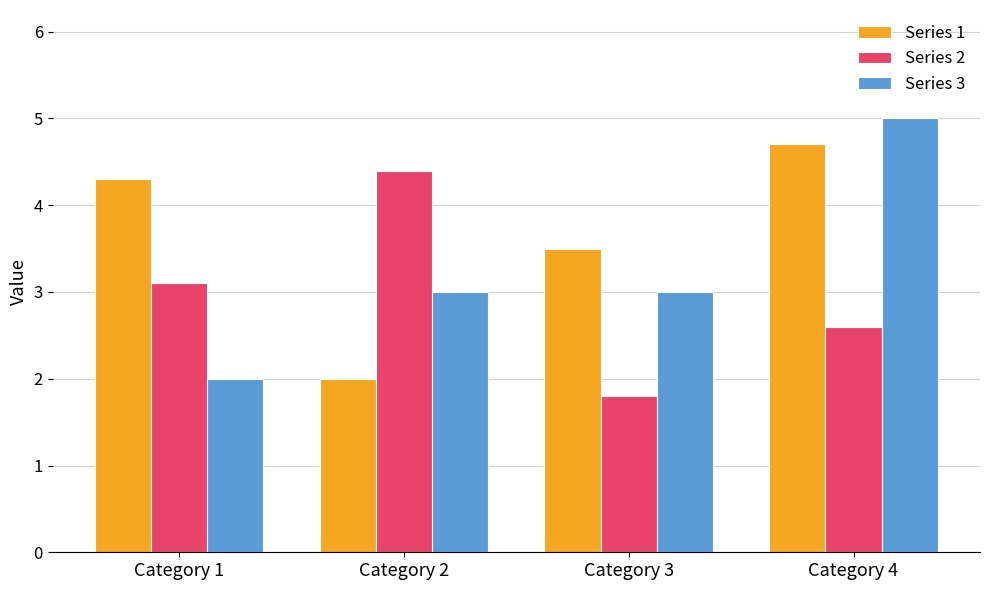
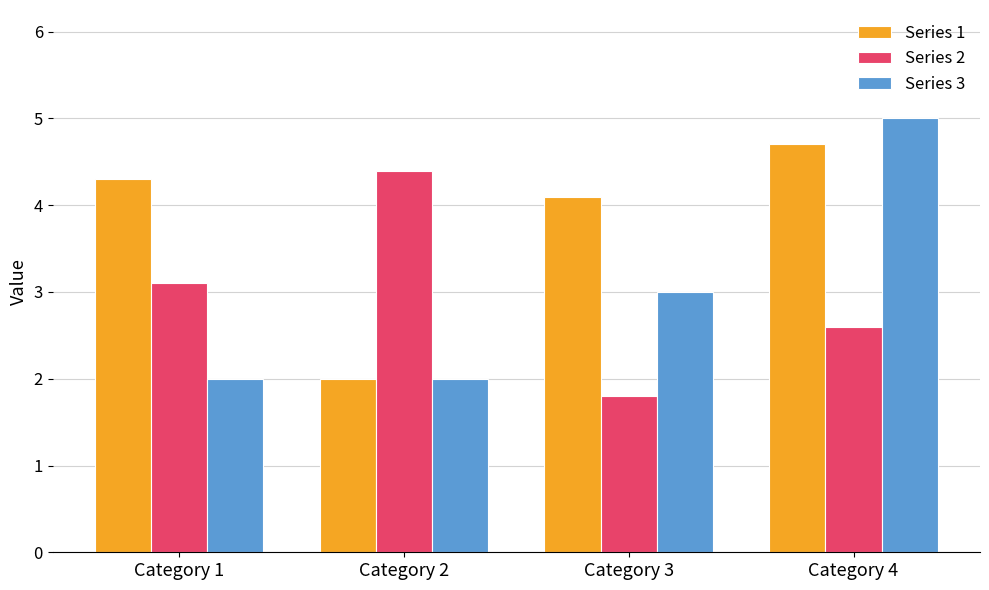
Series 3, Category 2: 3 -> 2
Series 1, Category 3: 3.5 -> 4.1
